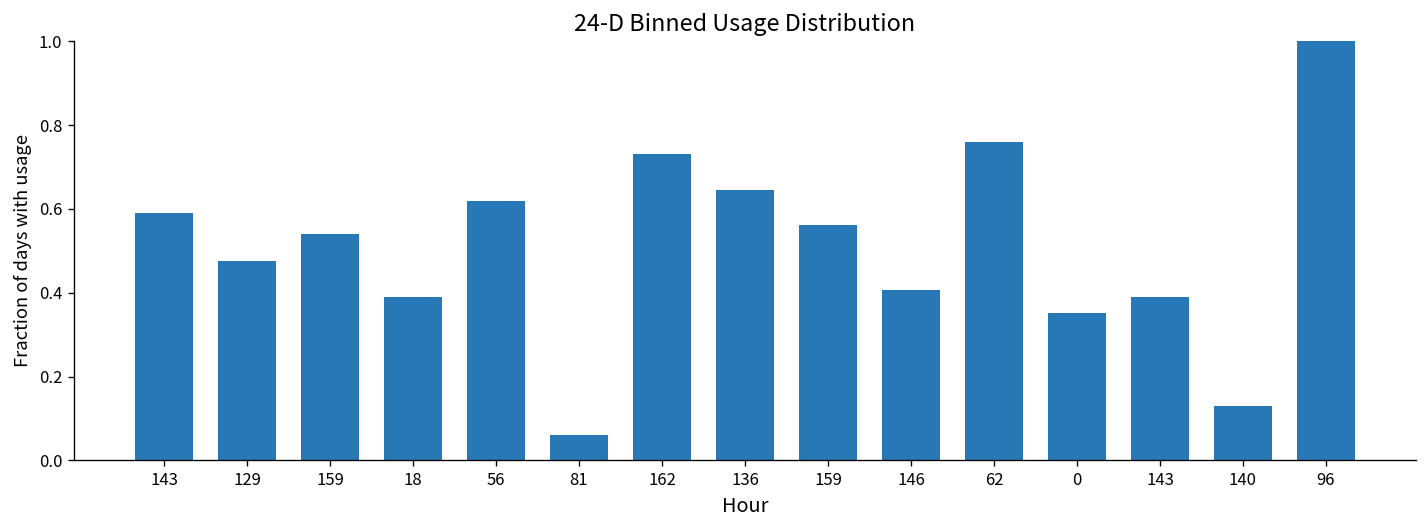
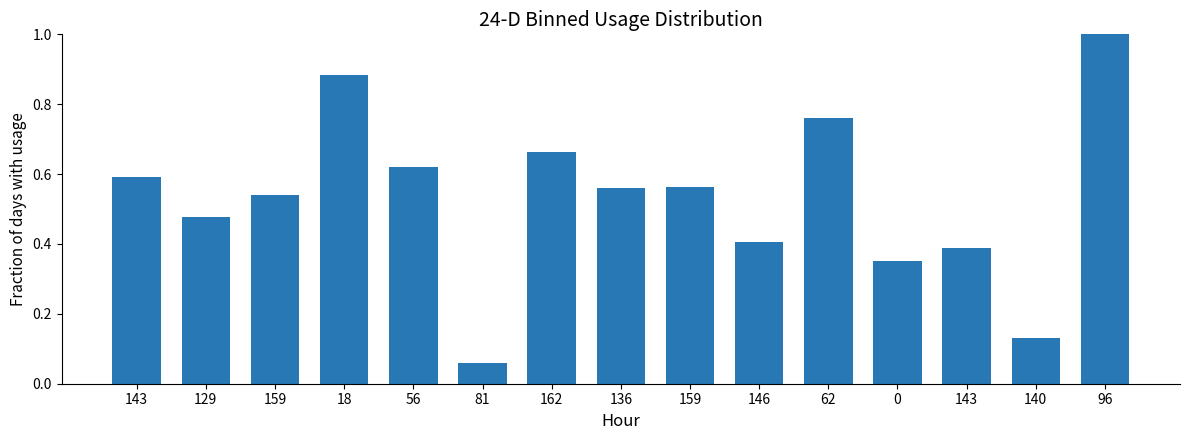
18: 0.39 -> 0.88
162: 0.73 -> 0.66
136: 0.65 -> 0.56
